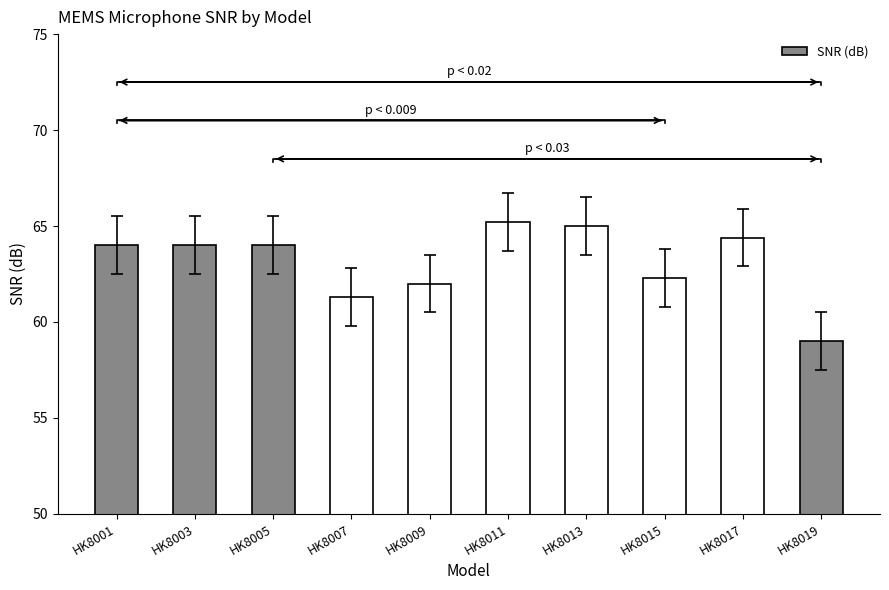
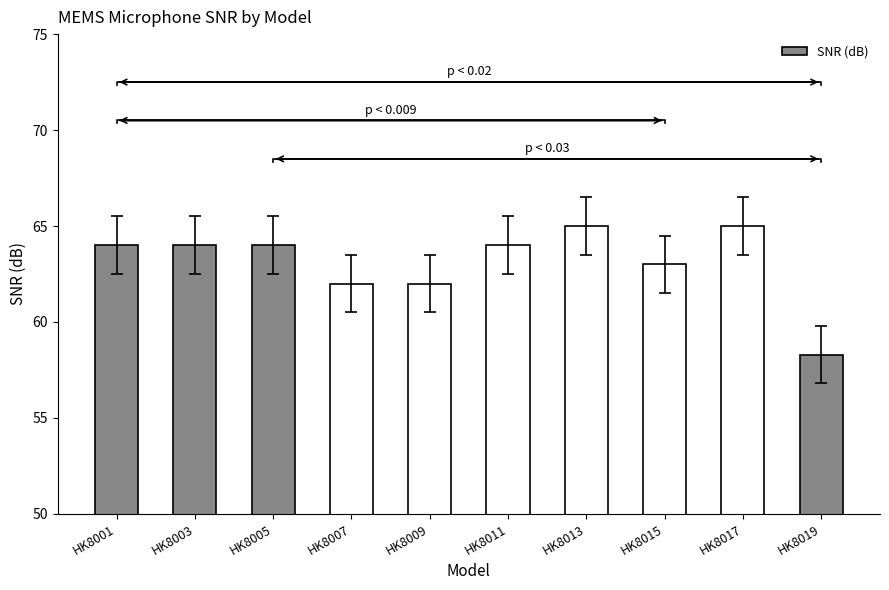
SNR (dB), HK8007: 61.3 -> 62.0
SNR (dB), HK8011: 65.2 -> 64.0
SNR (dB), HK8015: 62.3 -> 63.0
SNR (dB), HK8017: 64.4 -> 65.0
SNR (dB), HK8019: 59.0 -> 58.3
